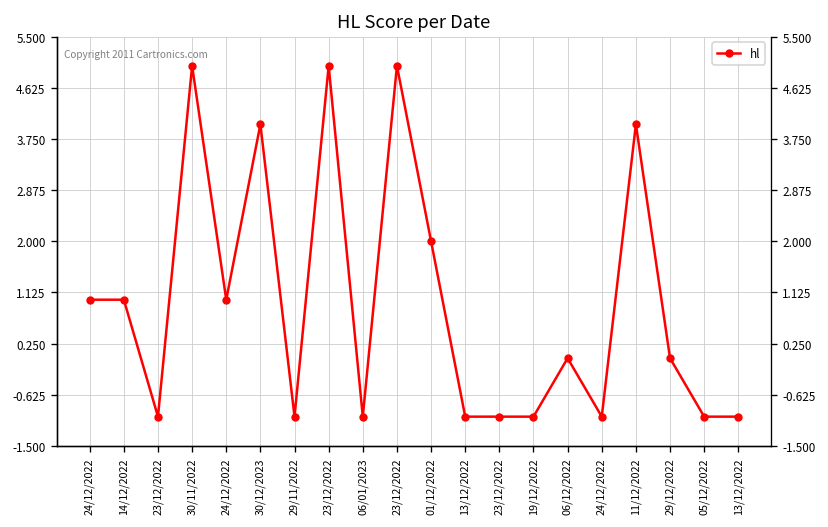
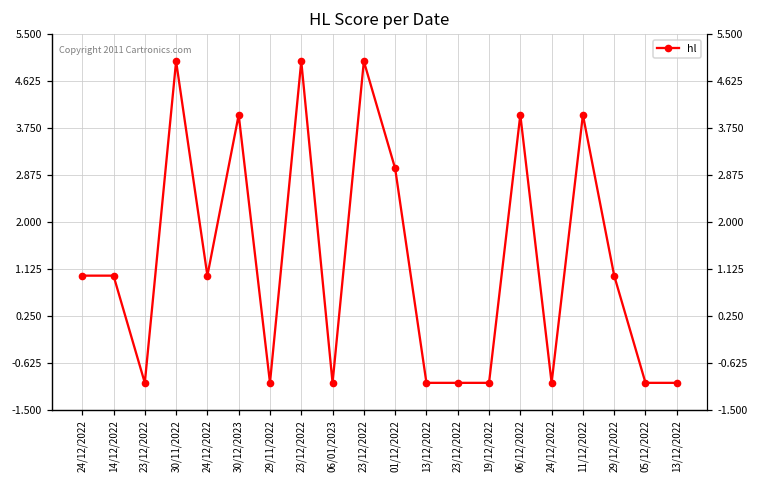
01/12/2022: 2 -> 3
06/12/2022: 0 -> 4
29/12/2022: 0 -> 1
